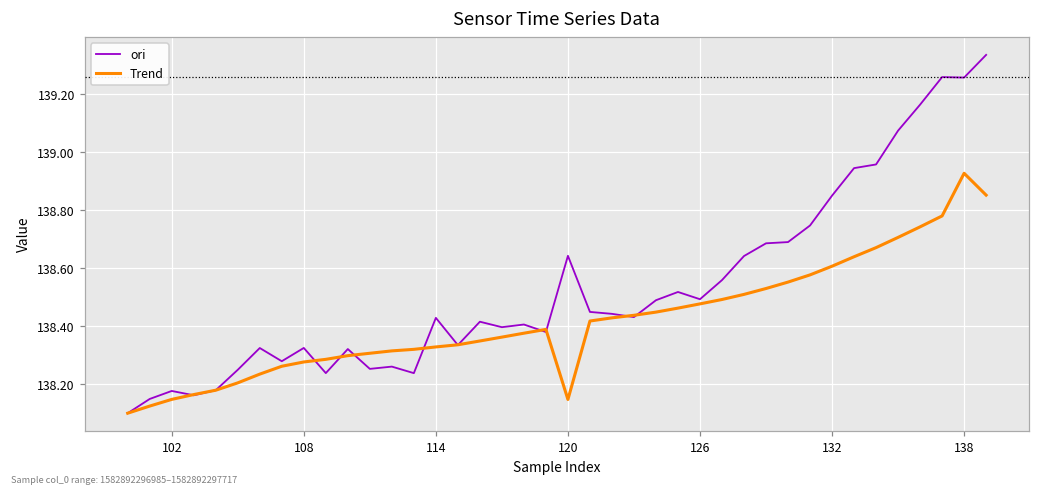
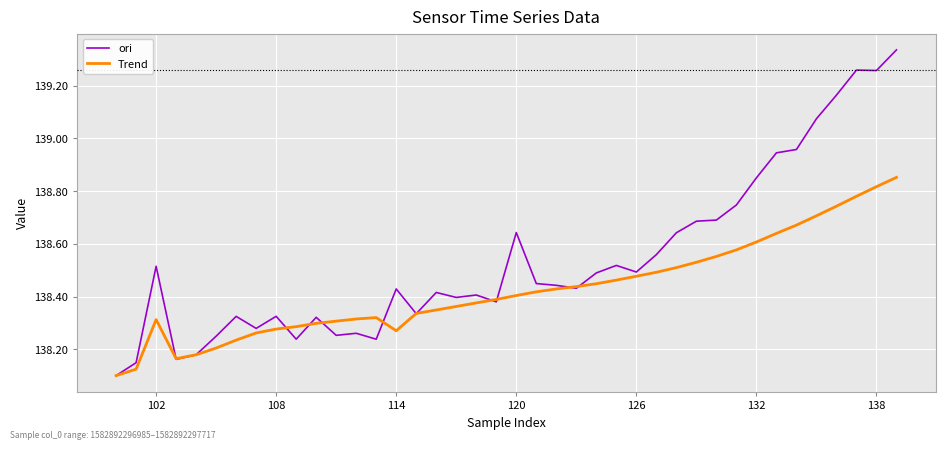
ori, 102: 138.18 -> 138.52
Trend, 102: 138.15 -> 138.31
Trend, 114: 138.33 -> 138.27
Trend, 120: 138.15 -> 138.40
Trend, 138: 138.93 -> 138.82
